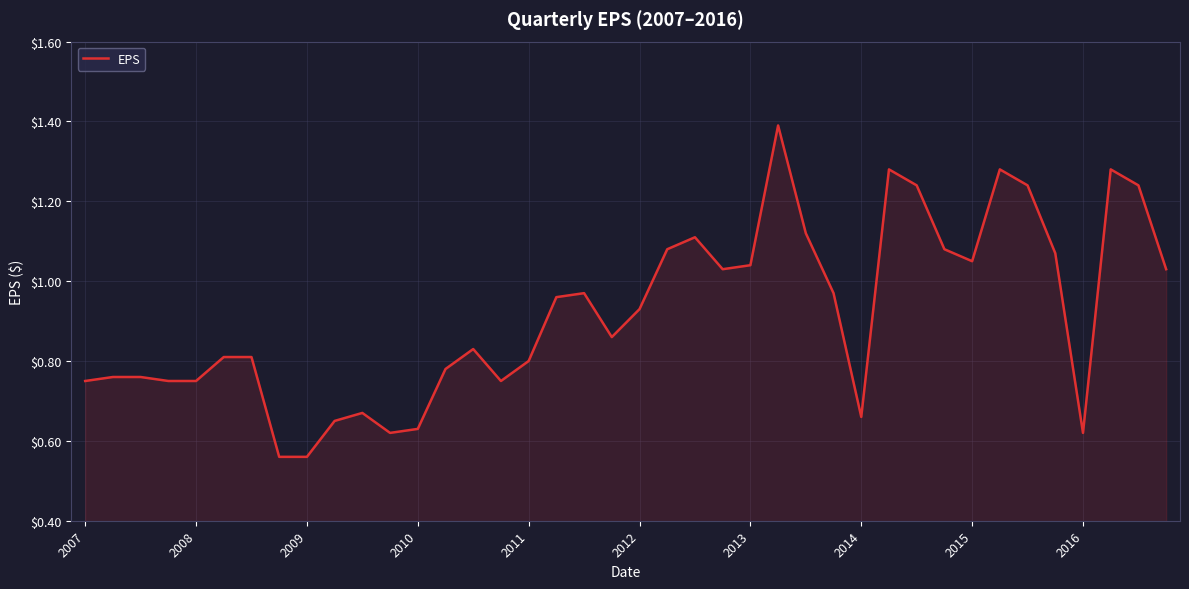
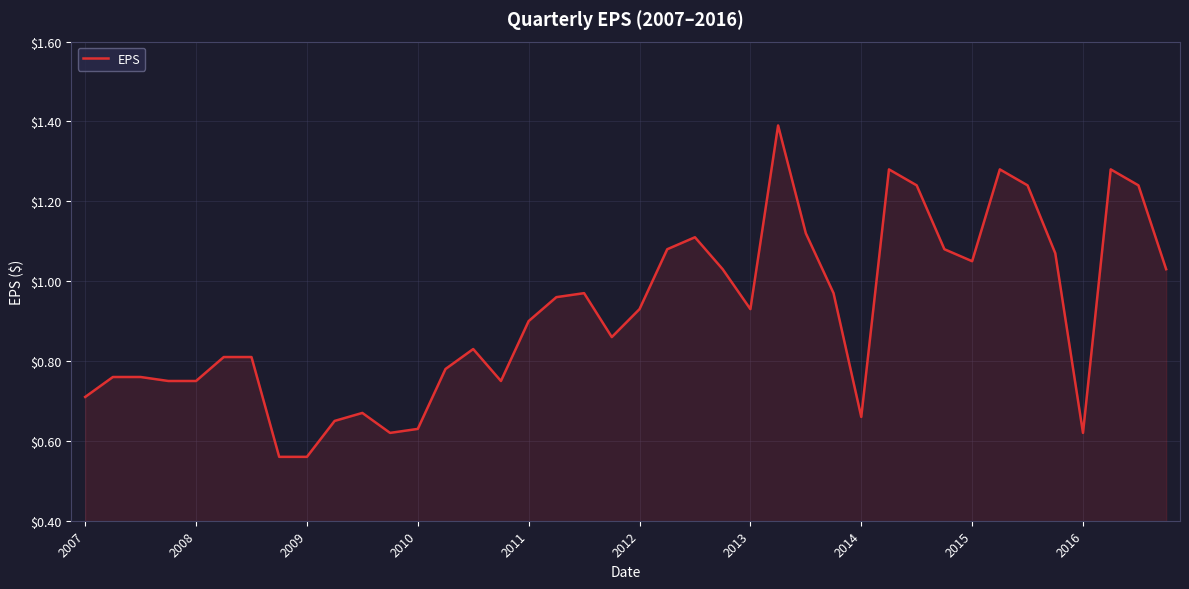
2007: $0.75 -> $0.71
2011: $0.8 -> $0.9
2013: $1.04 -> $0.93
